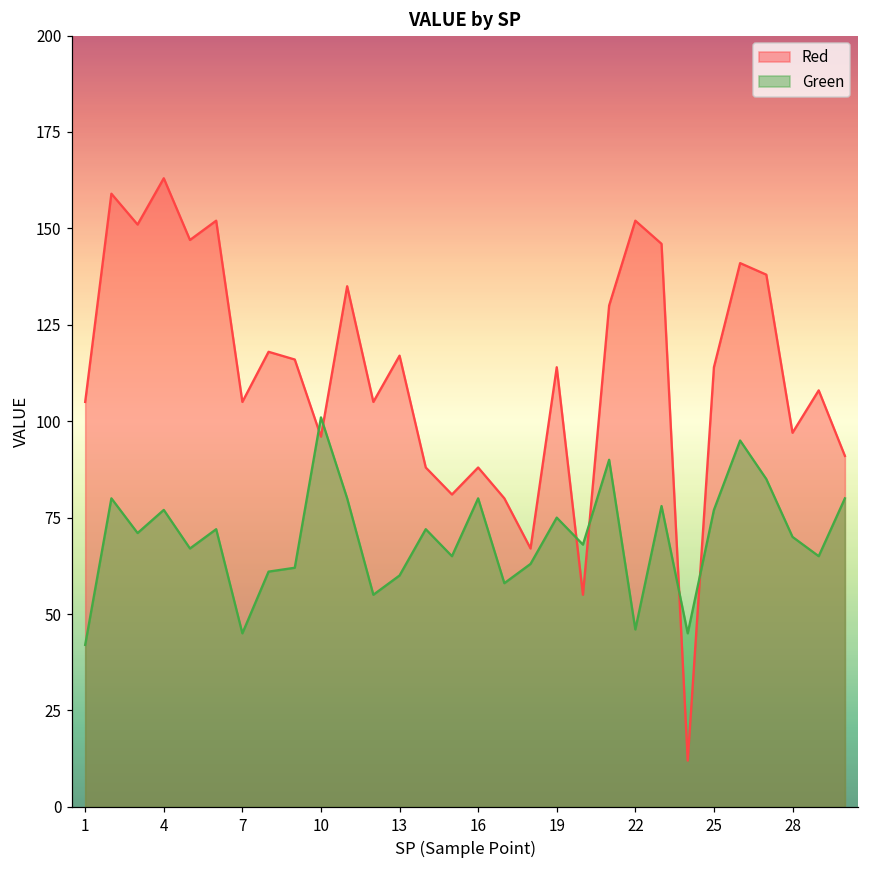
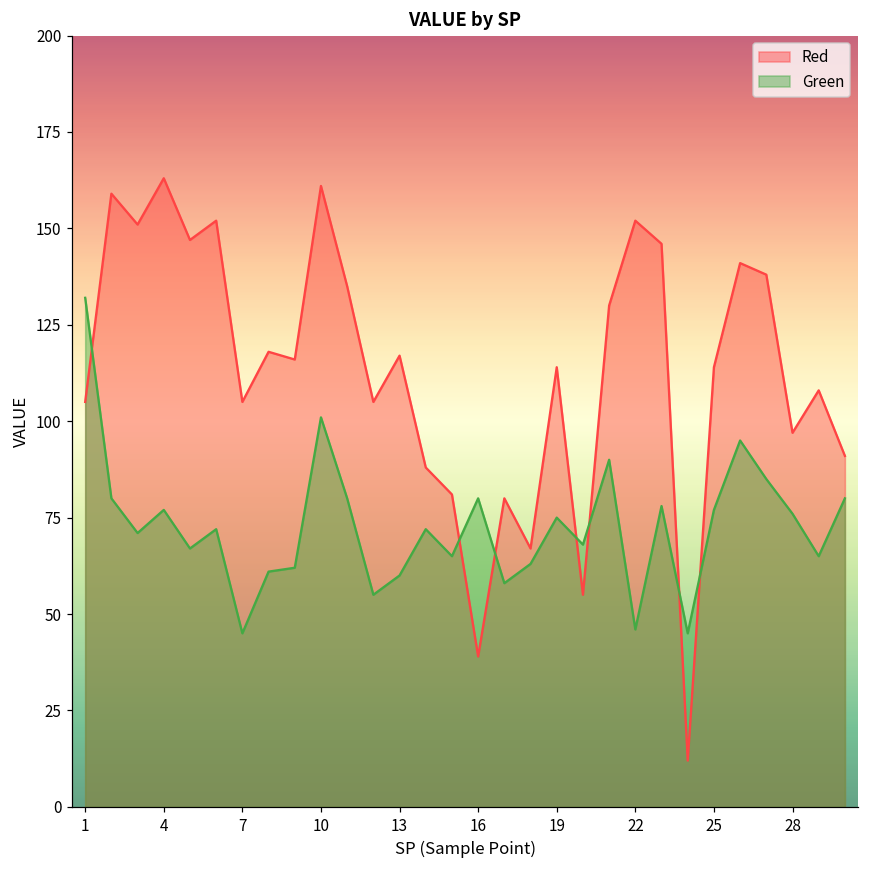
Green, 1: 42 -> 132
Red, 10: 96 -> 161
Red, 16: 88 -> 39
Green, 28: 70 -> 76
